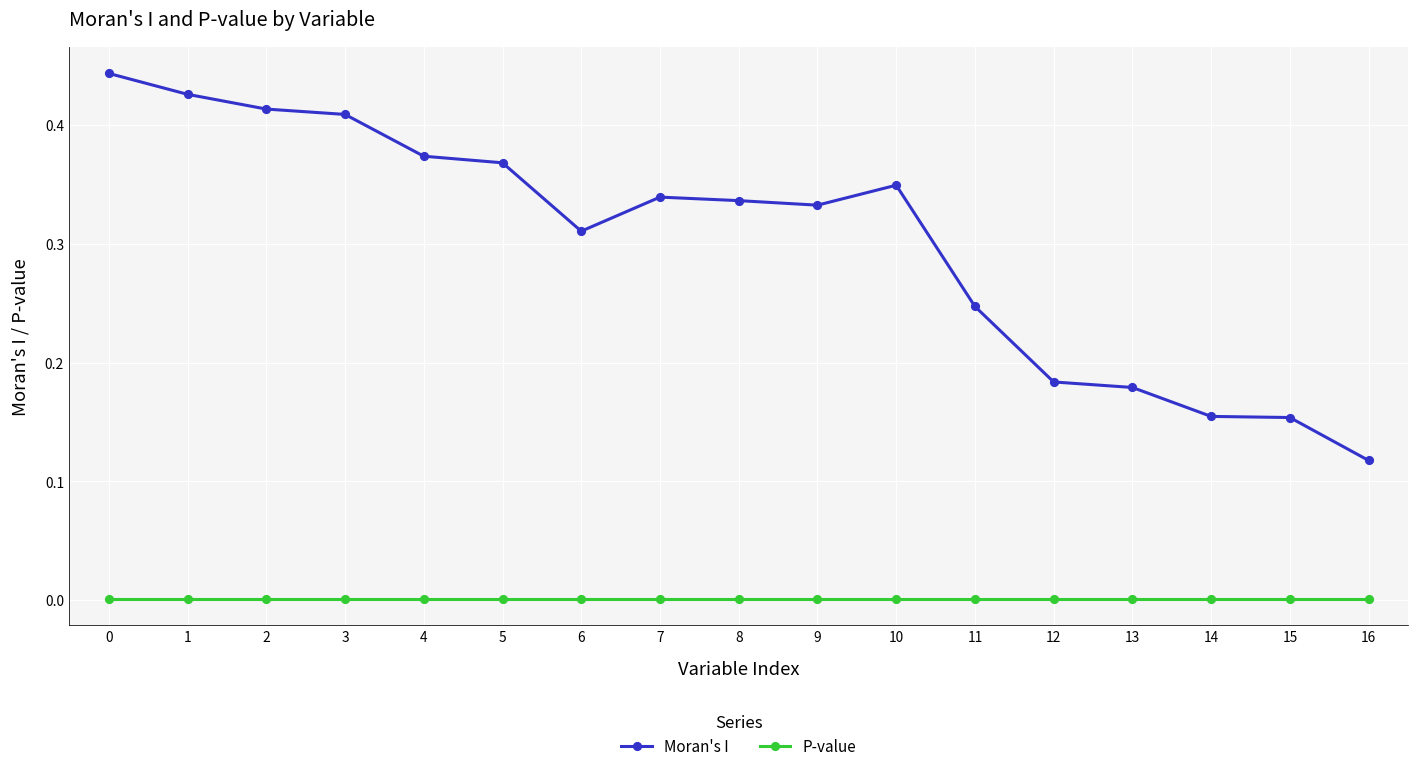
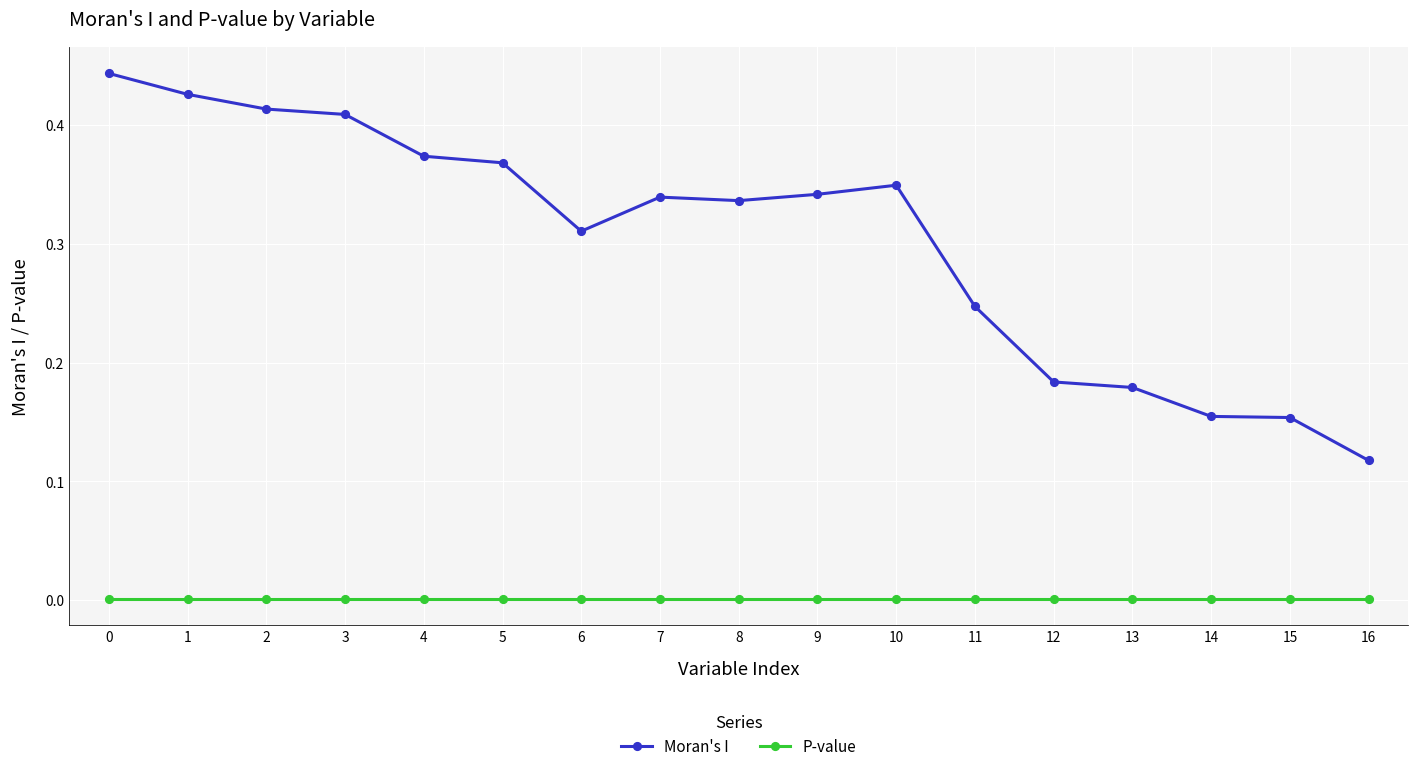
Moran's I, 9: 0.332 -> 0.342
